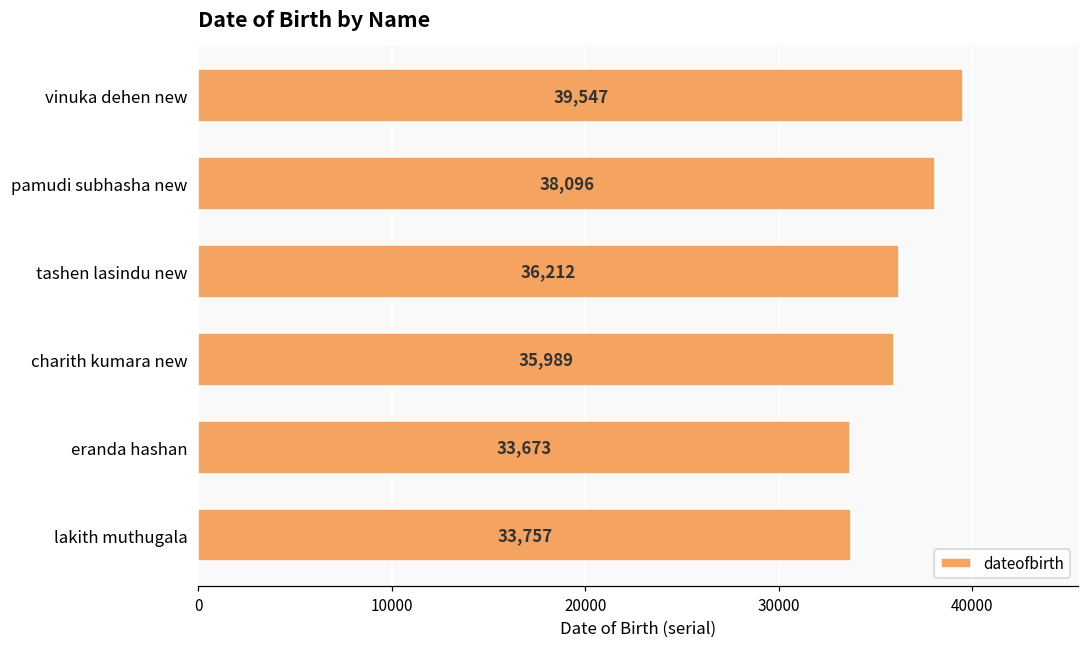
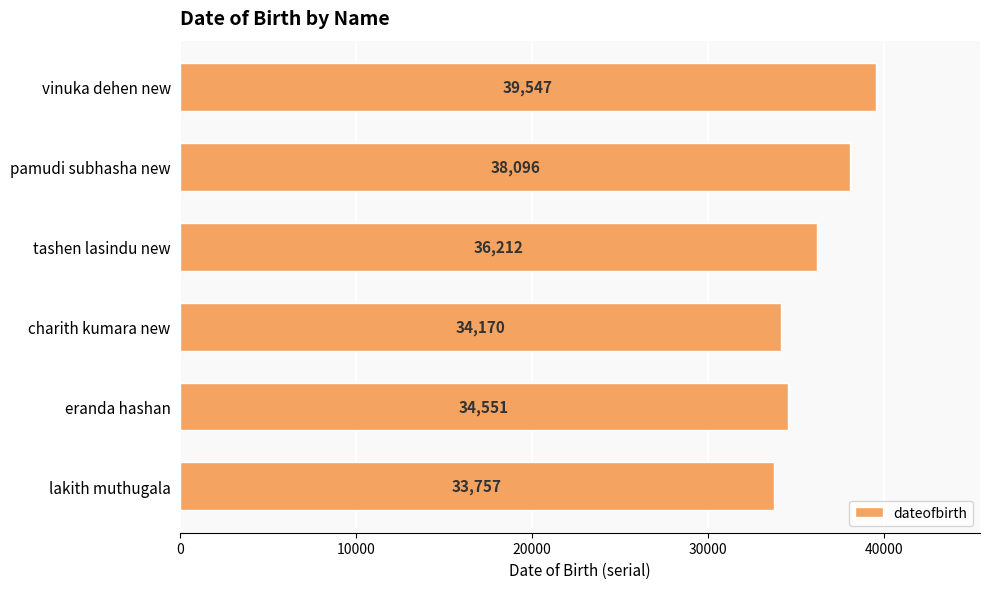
charith kumara new: 35,989 -> 34,170
eranda hashan: 33,673 -> 34,551
